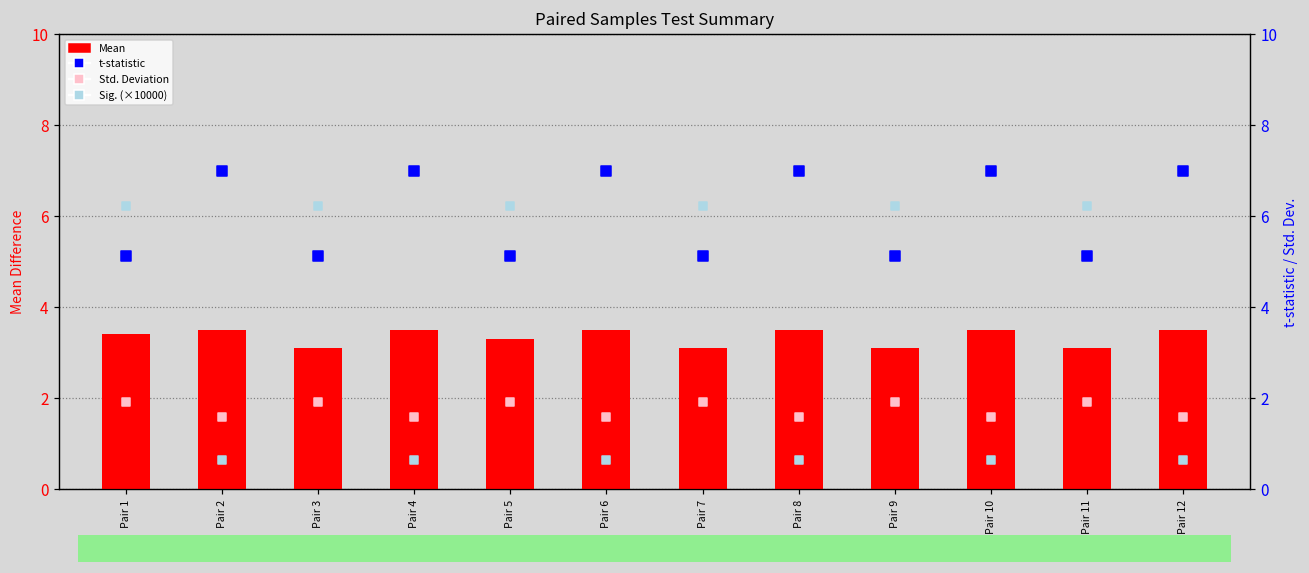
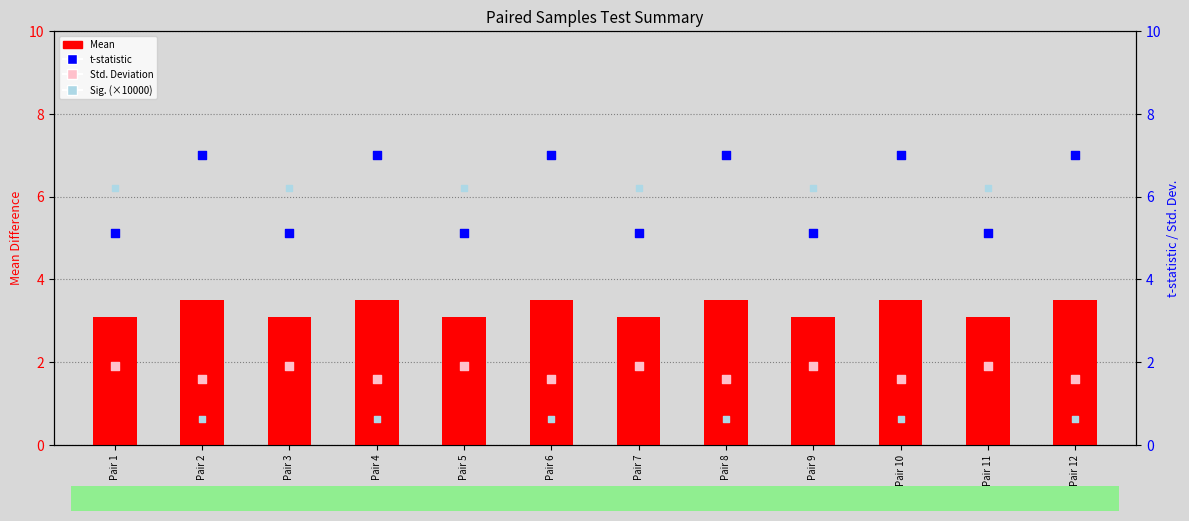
Mean, Pair 1: 3.4 -> 3.1
Mean, Pair 5: 3.3 -> 3.1
